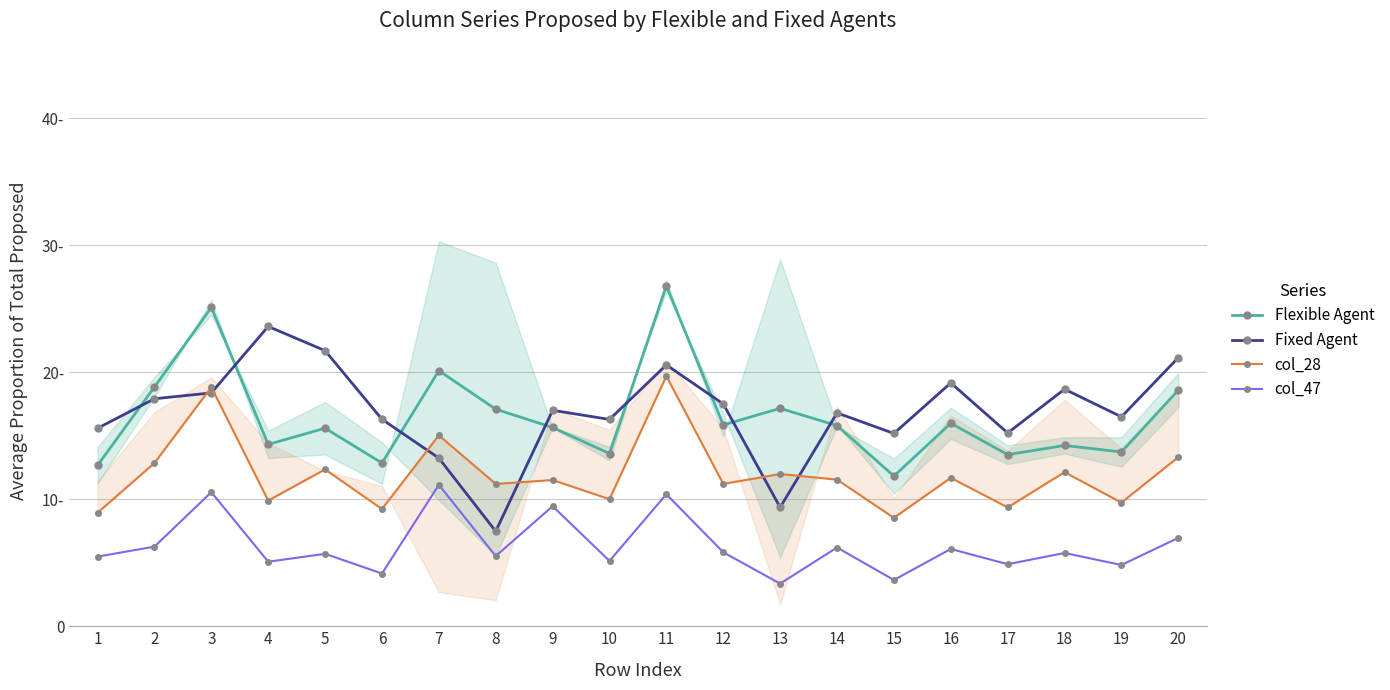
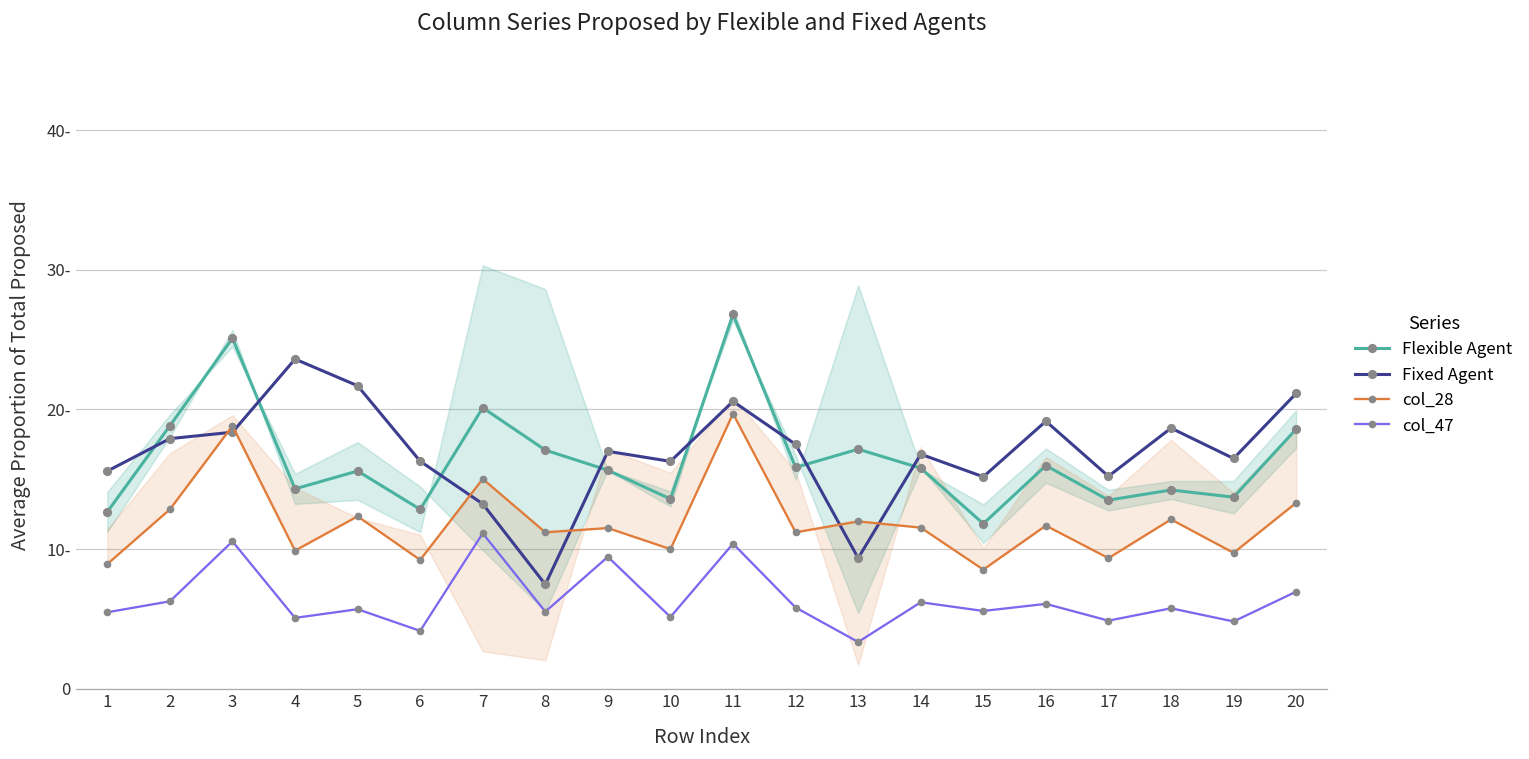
col_47, 15: 3.6- -> 5.6-
